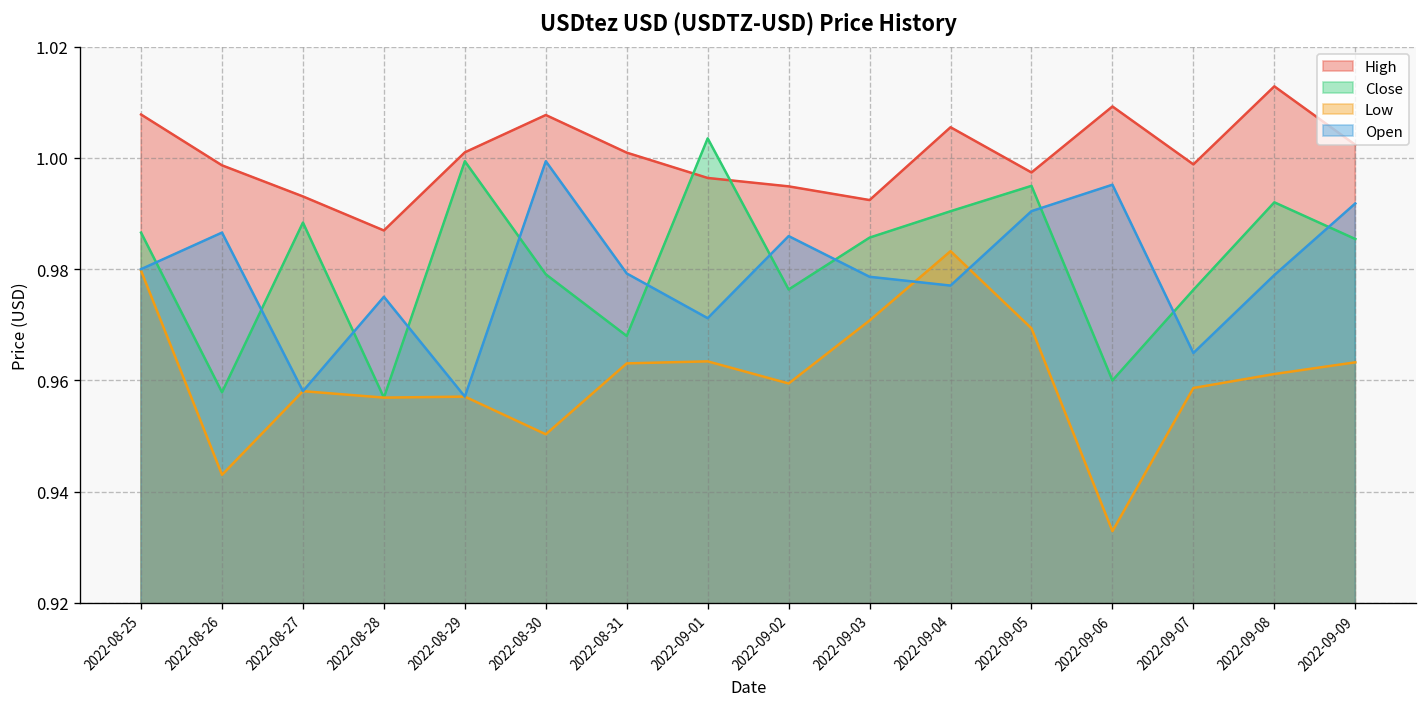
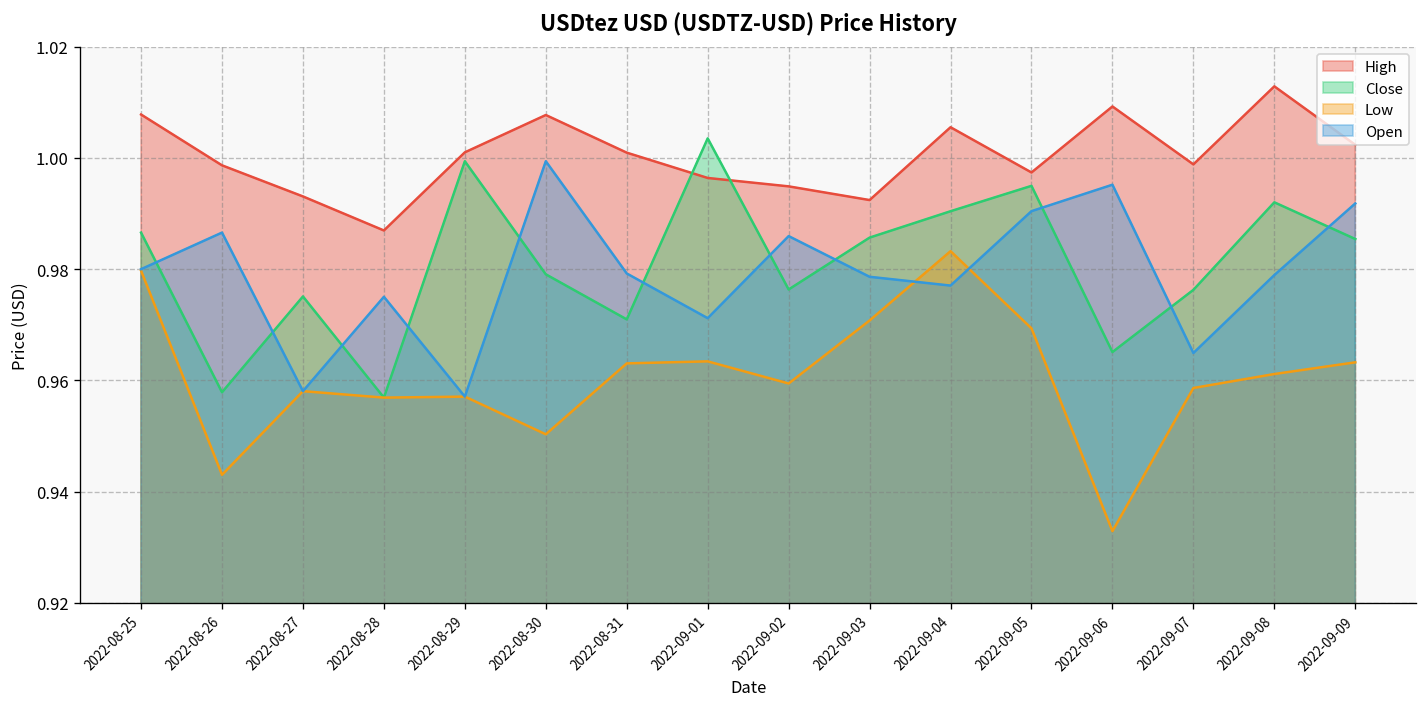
Close, 2022-08-27: 0.988 -> 0.975
Close, 2022-08-31: 0.968 -> 0.971
Close, 2022-09-06: 0.960 -> 0.965
